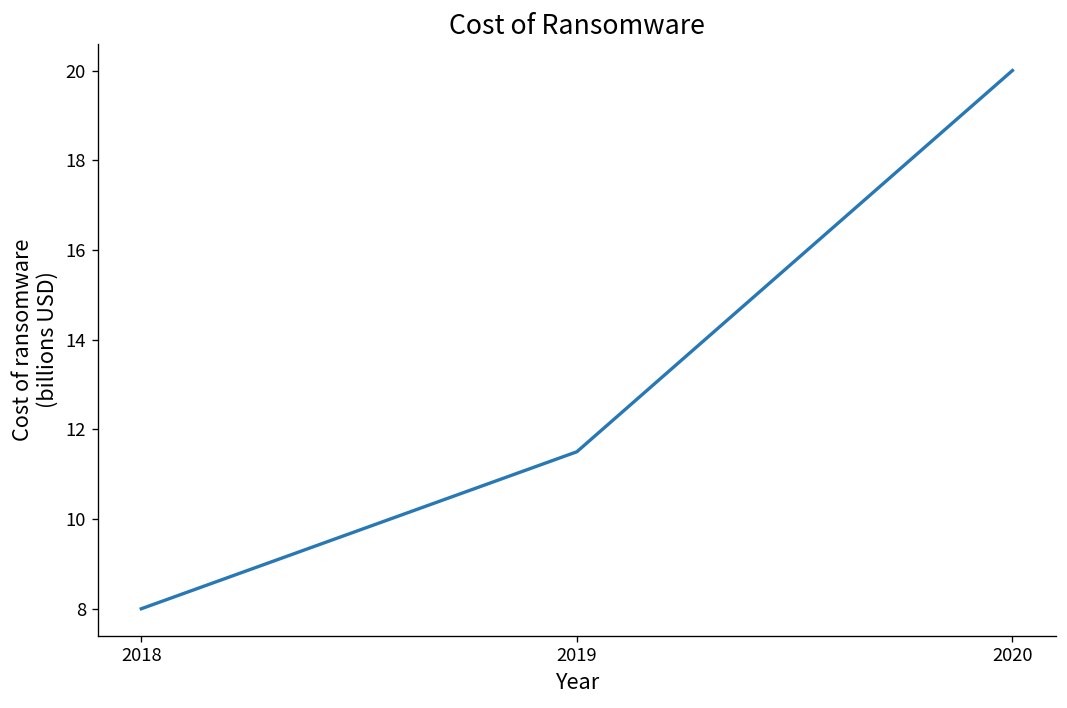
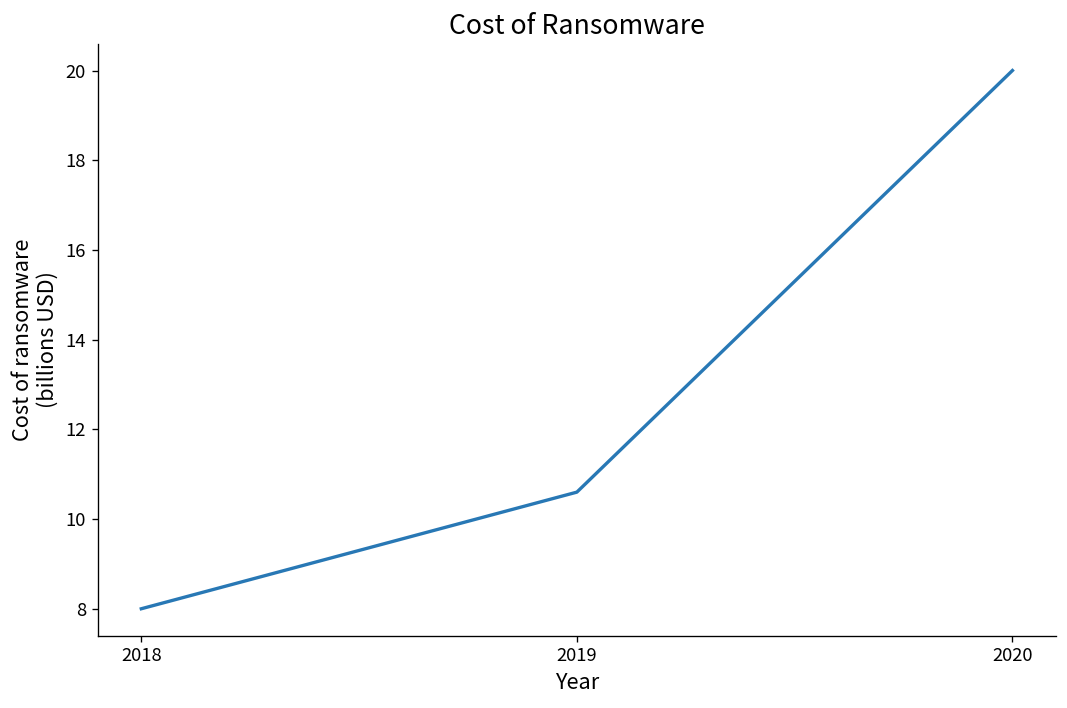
2019: 11.5 -> 10.6
